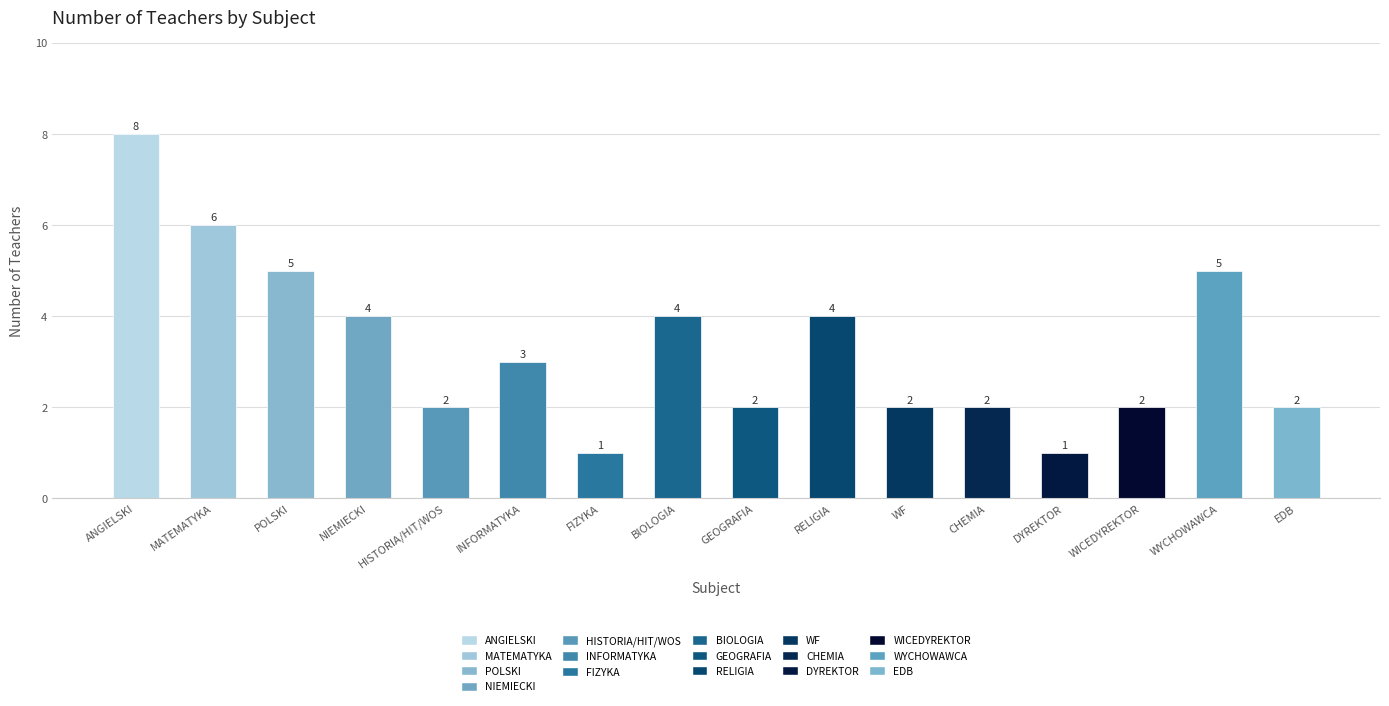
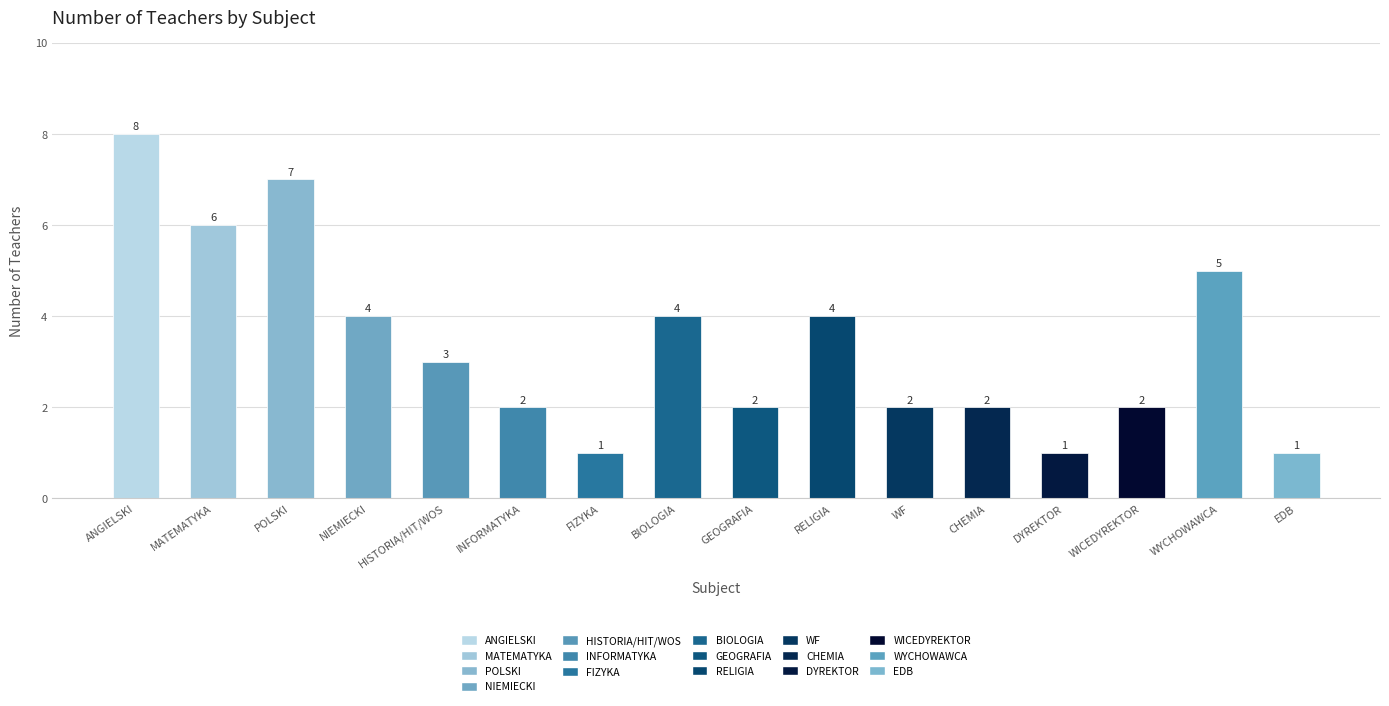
POLSKI: 5 -> 7
HISTORIA/HIT/WOS: 2 -> 3
INFORMATYKA: 3 -> 2
EDB: 2 -> 1
